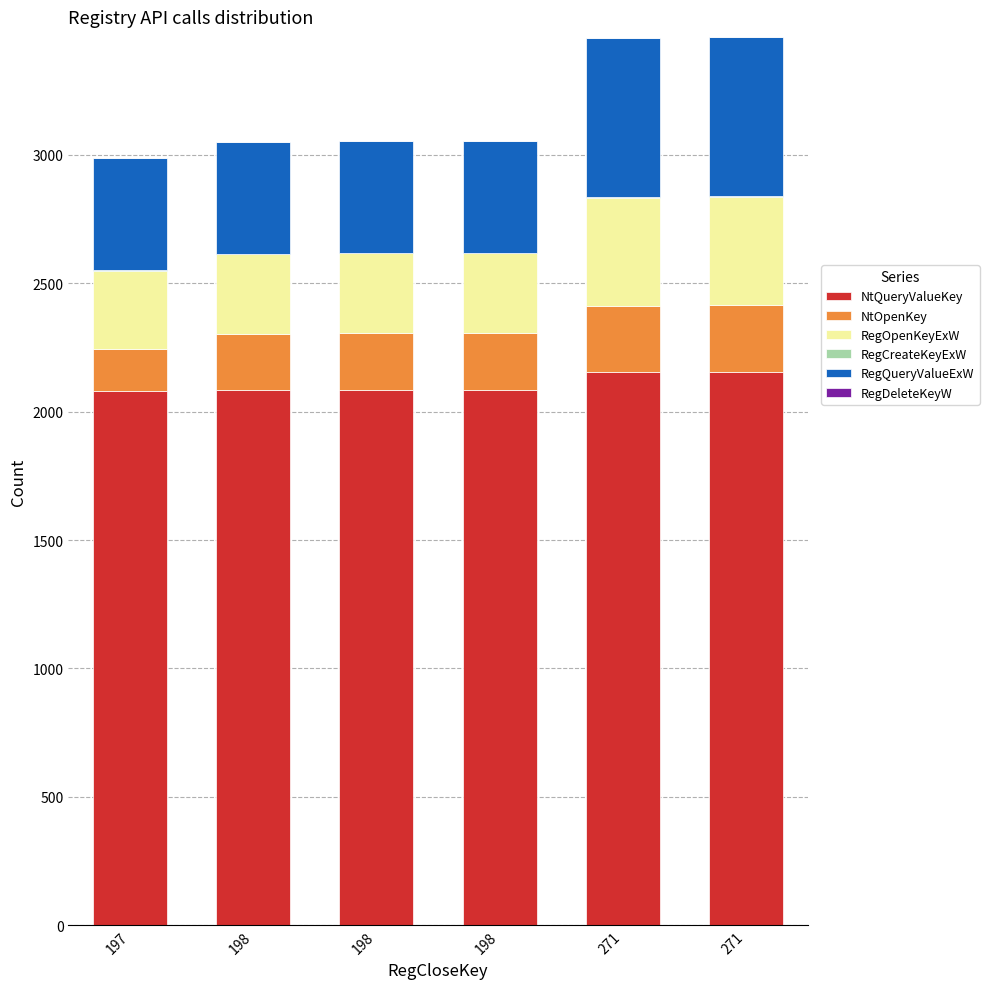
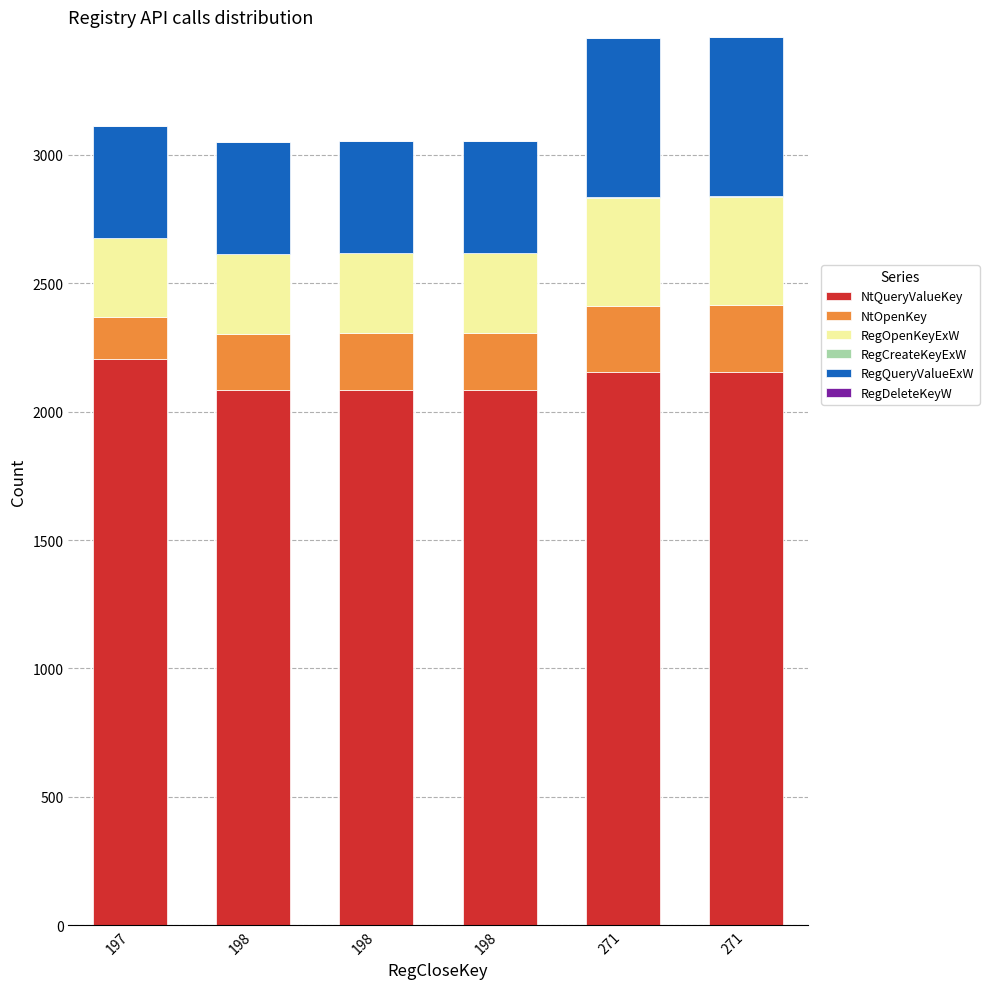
NtQueryValueKey, 197: 2080 -> 2210
